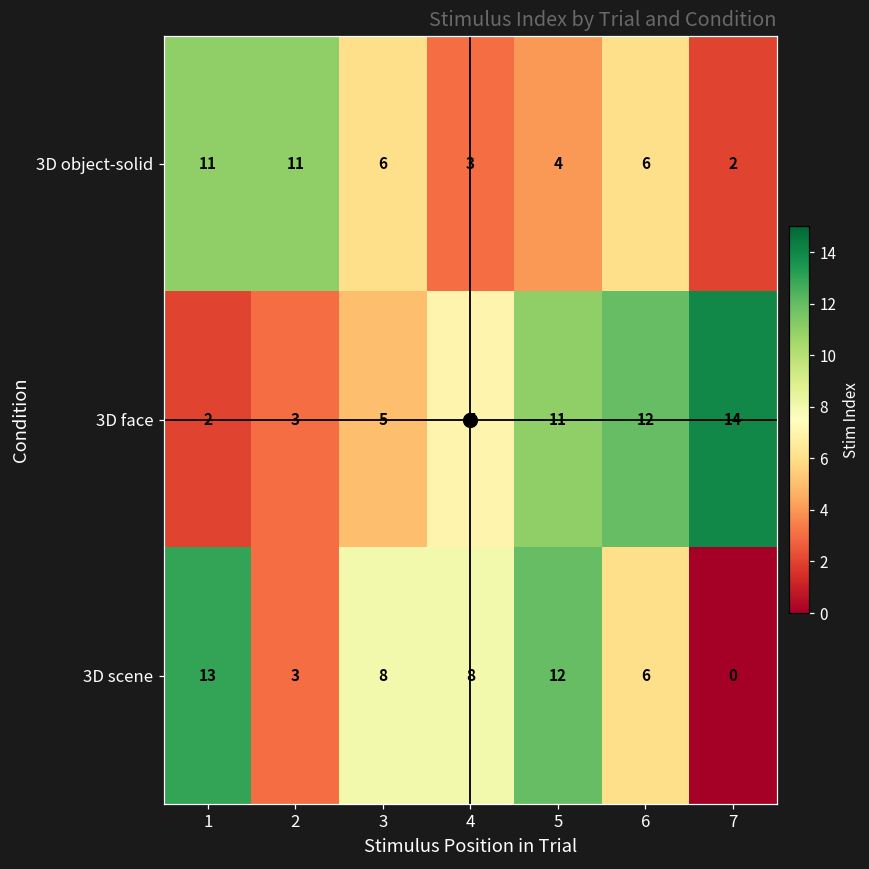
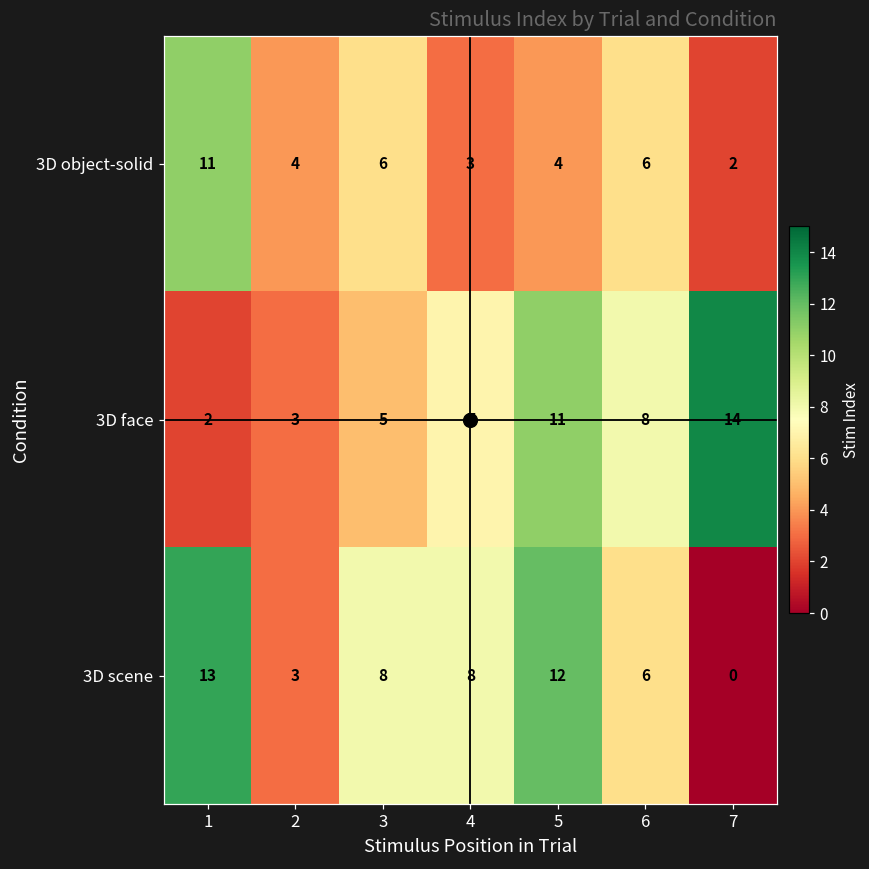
3D object-solid, 2: 11 -> 4
3D face, 6: 12 -> 8
